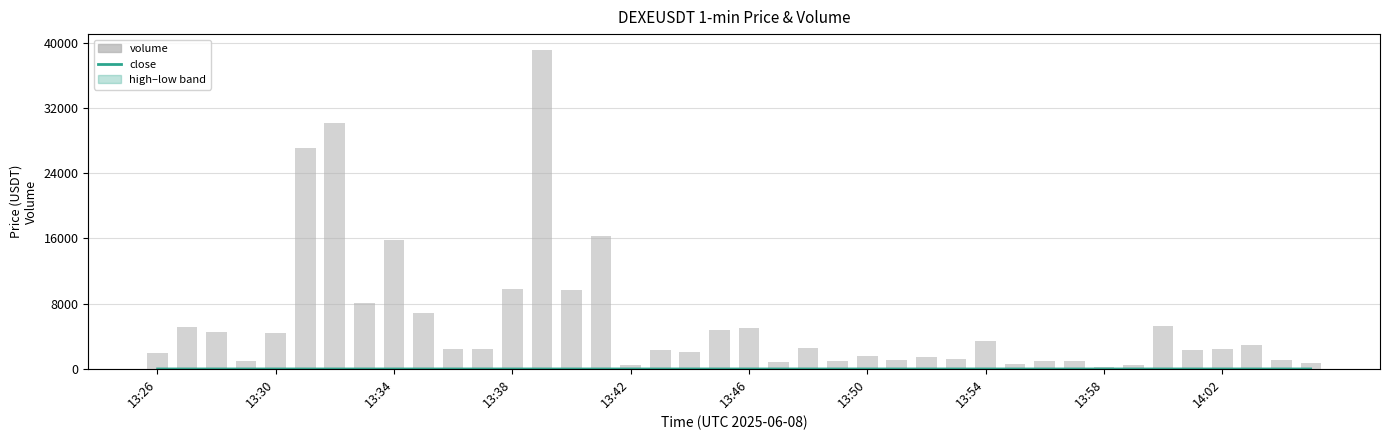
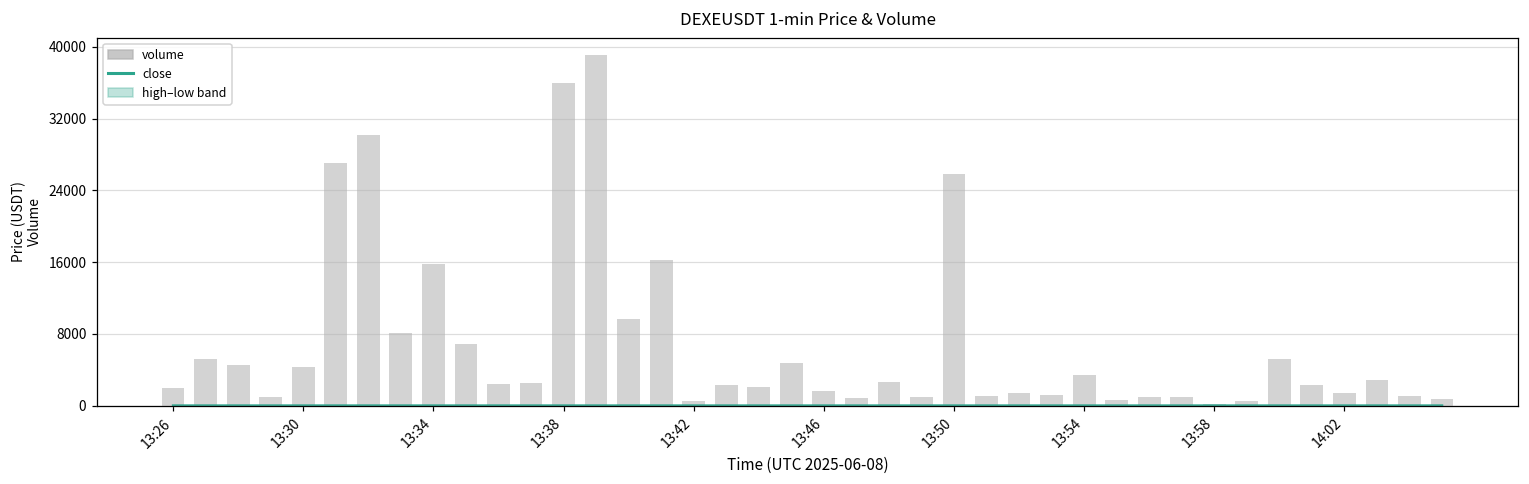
volume, 13:38: 10000 -> 36000
volume, 13:46: 5000 -> 2000
volume, 13:50: 2000 -> 26000
volume, 14:02: 2000 -> 1000
